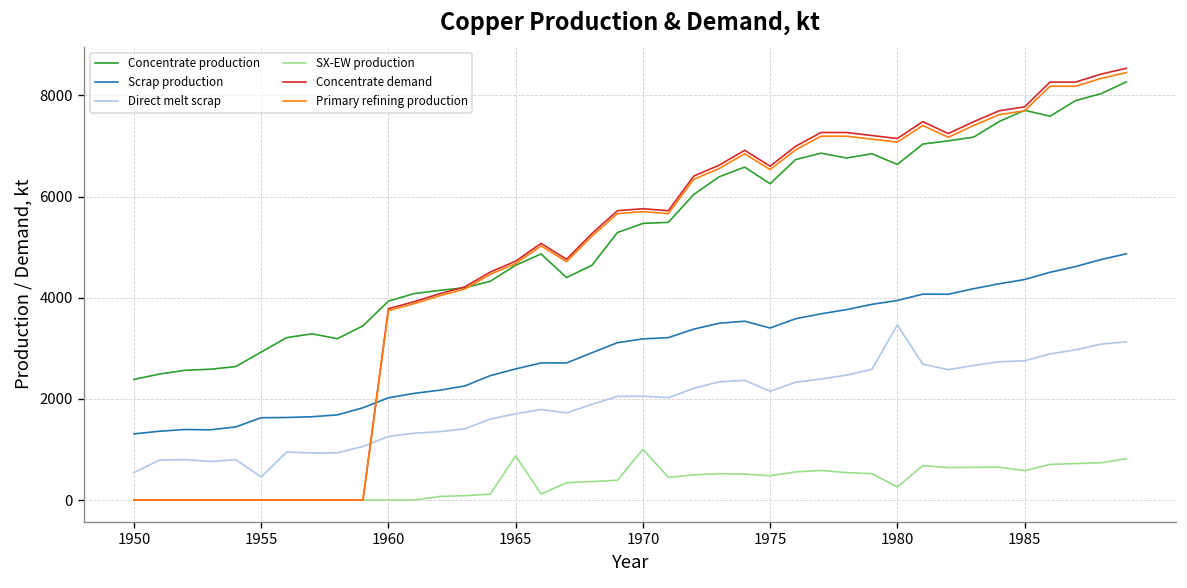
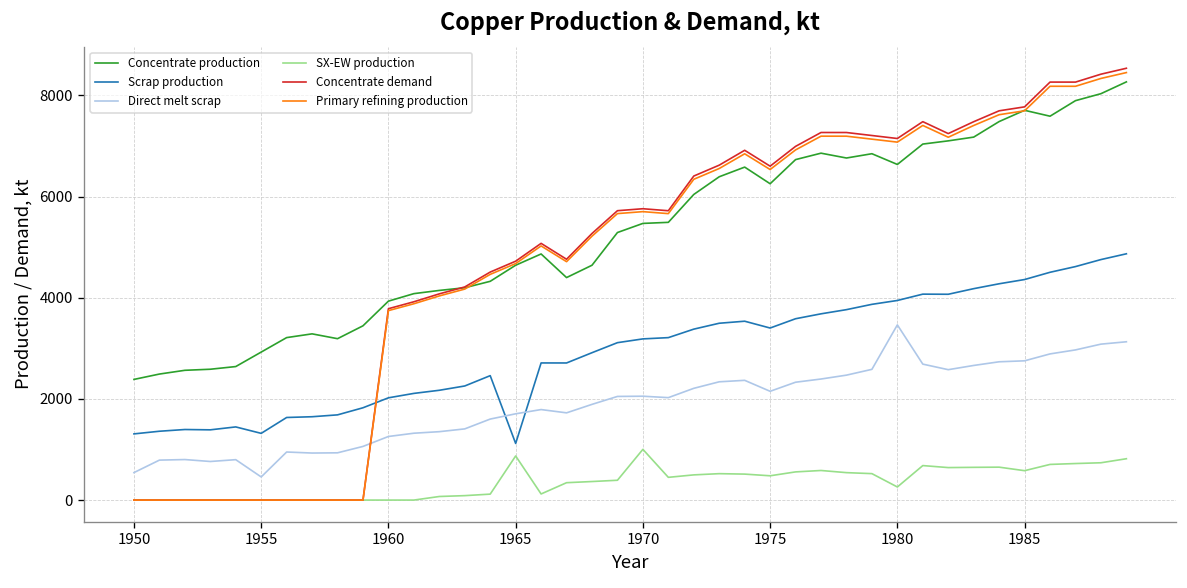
Scrap production, 1955: 1600 -> 1300
Scrap production, 1965: 2600 -> 1100
